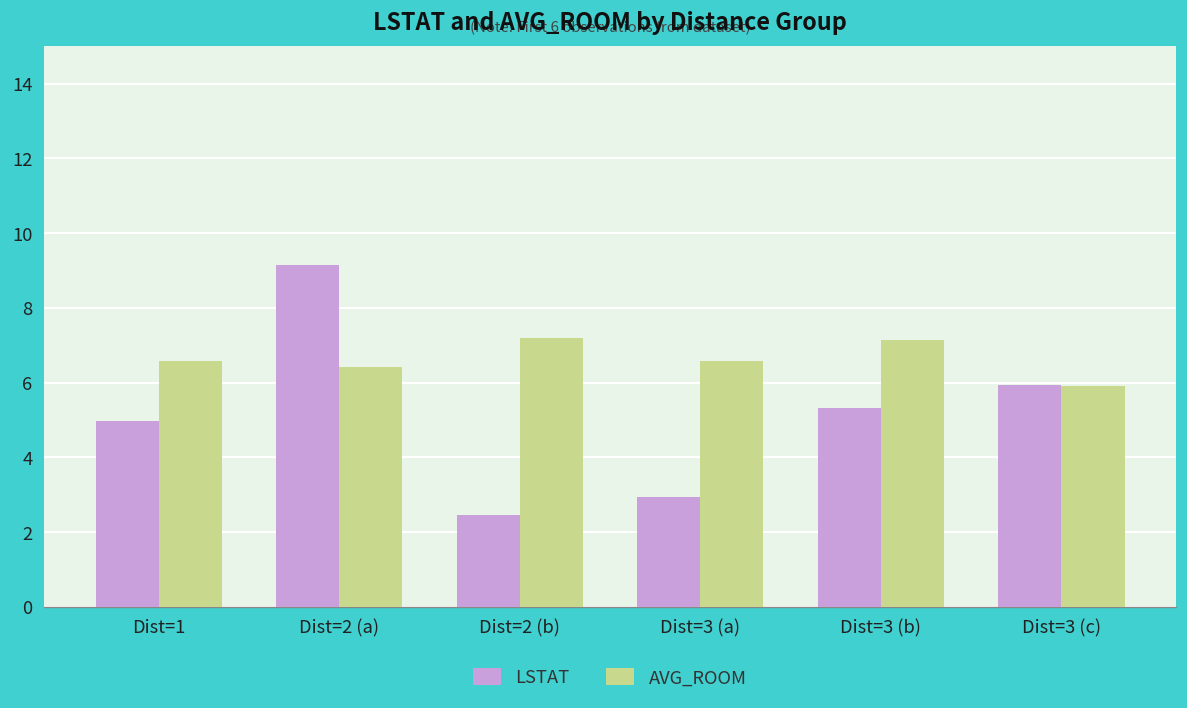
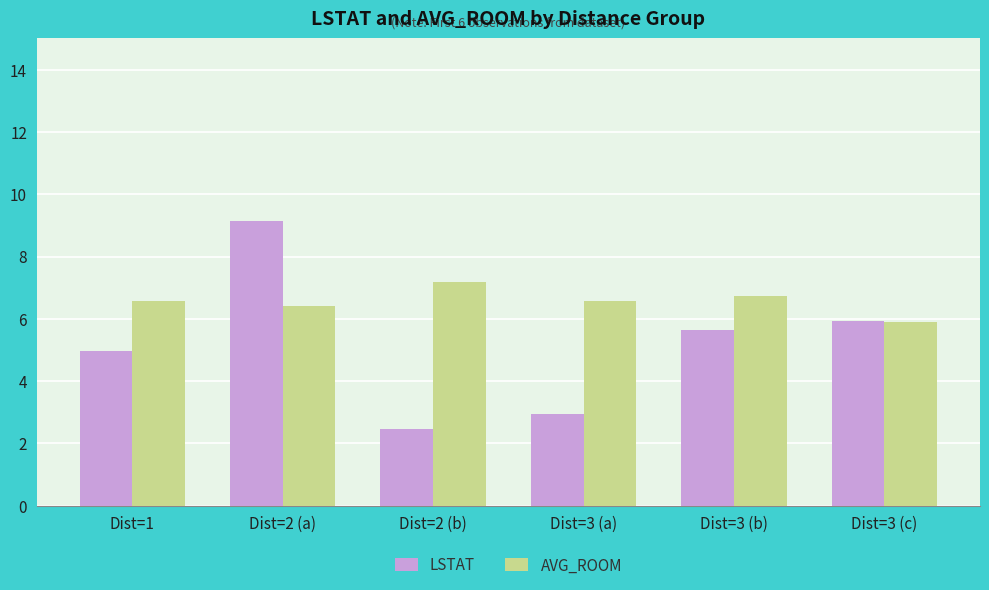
LSTAT, Dist=3 (b): 5.3 -> 5.6
AVG_ROOM, Dist=3 (b): 7.1 -> 6.7
